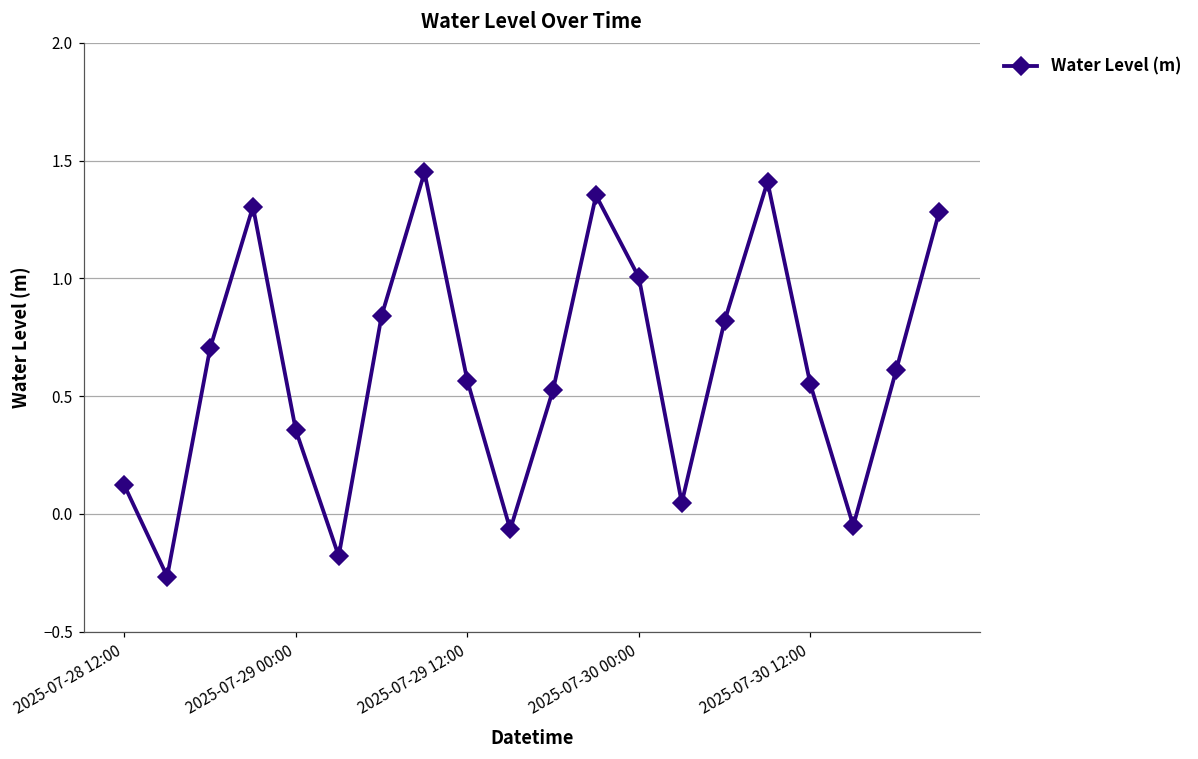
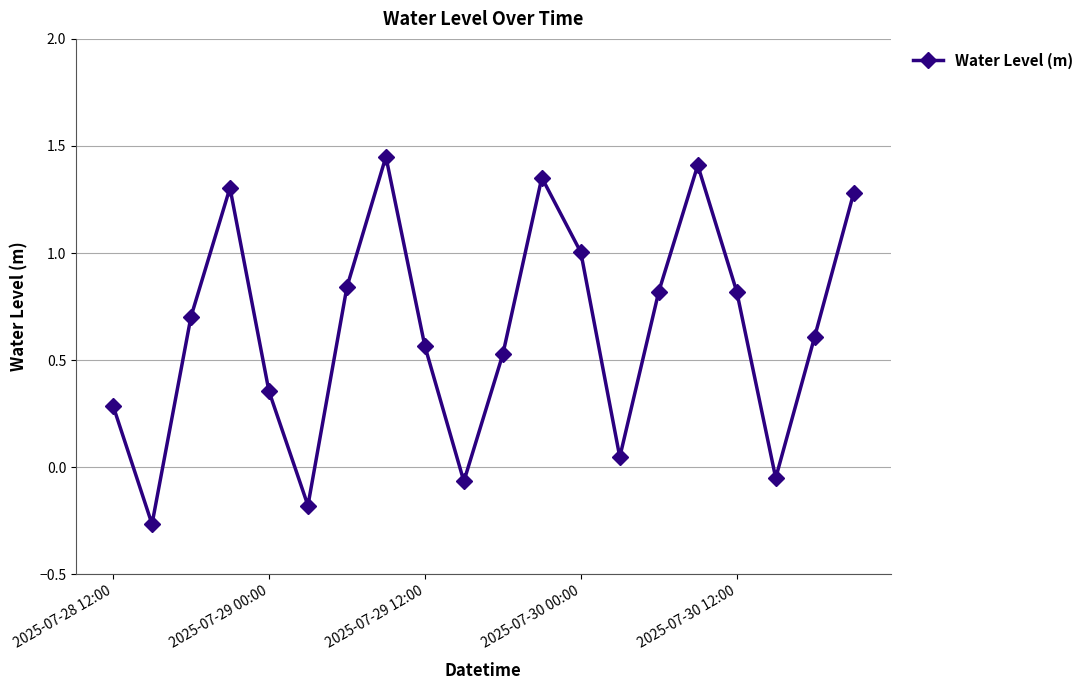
2025-07-28 12:00: 0.12 -> 0.29
2025-07-30 12:00: 0.55 -> 0.82
